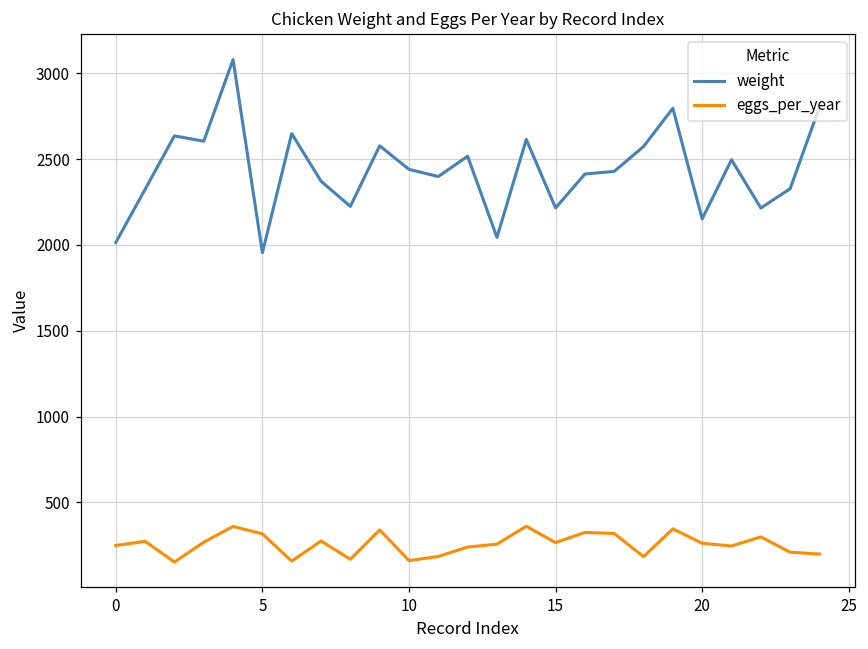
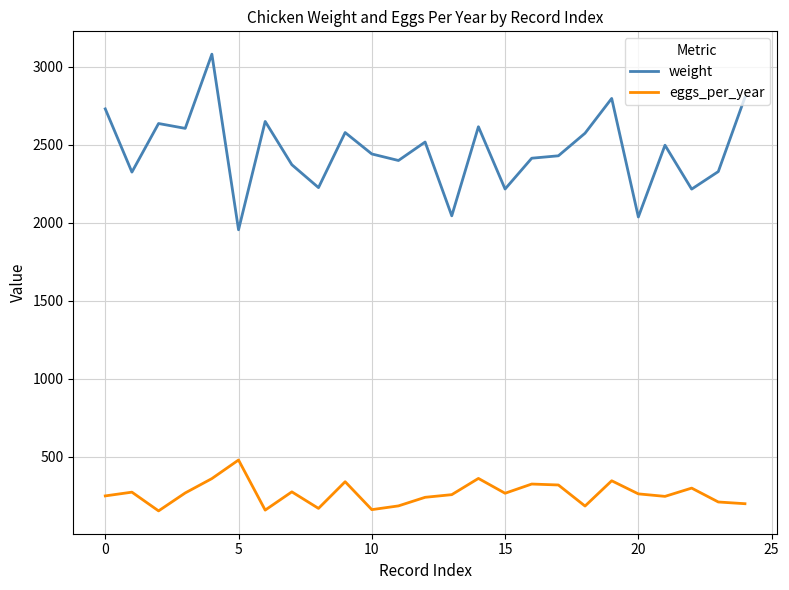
weight, 0: 2010 -> 2730
eggs_per_year, 5: 320 -> 480
weight, 20: 2150 -> 2040
